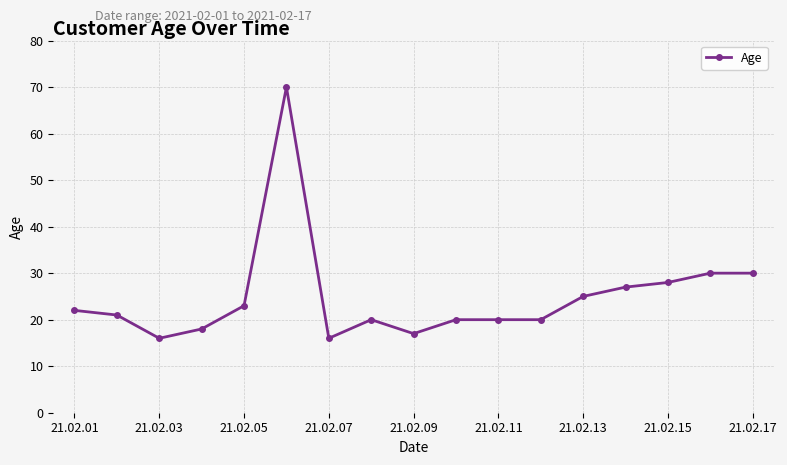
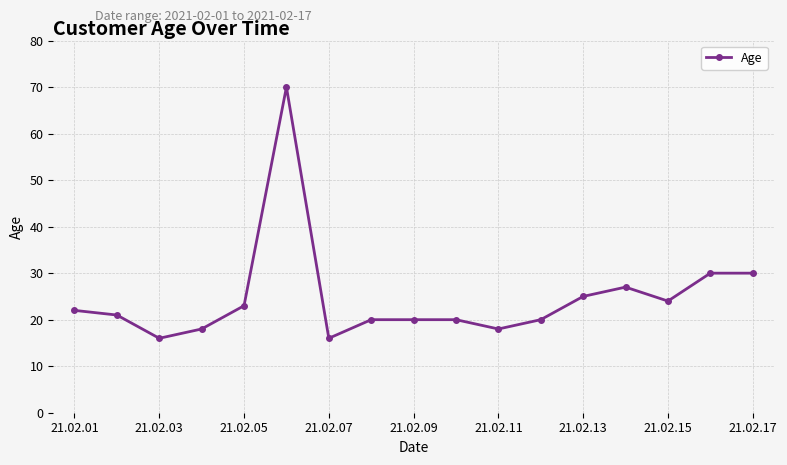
21.02.09: 17 -> 20
21.02.11: 20 -> 18
21.02.15: 28 -> 24
